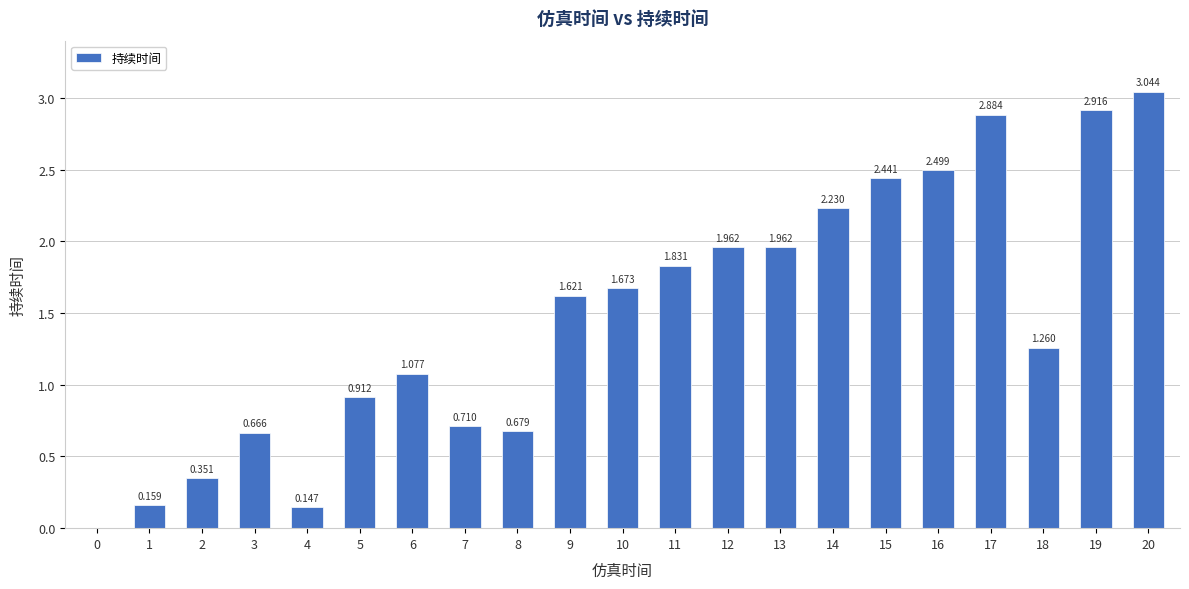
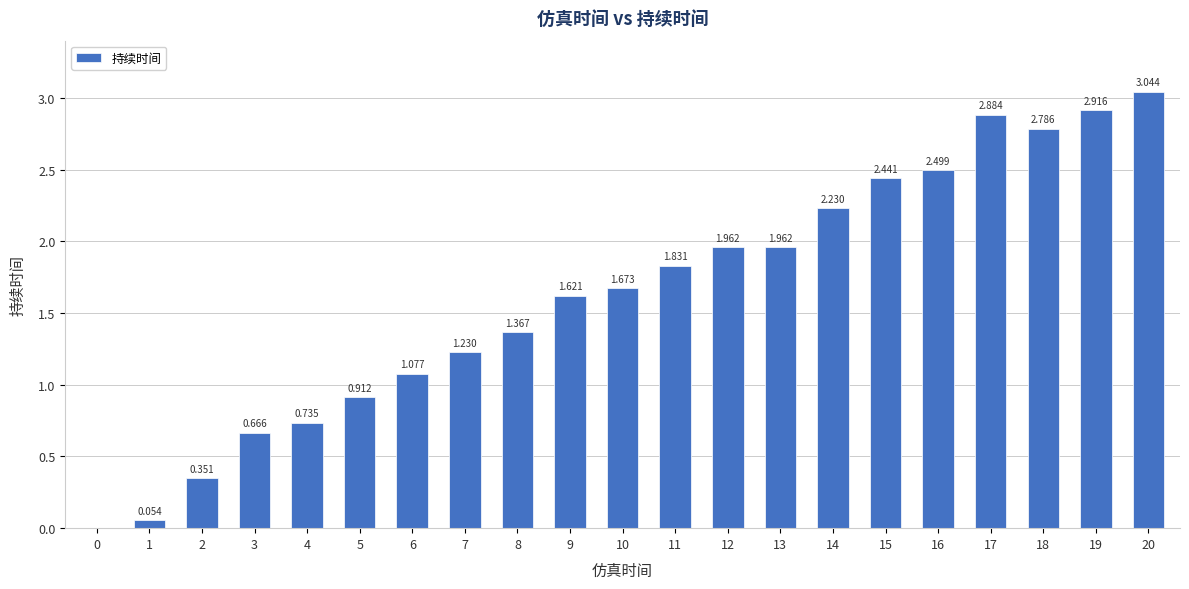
1: 0.159 -> 0.054
4: 0.147 -> 0.735
7: 0.710 -> 1.230
8: 0.679 -> 1.367
18: 1.260 -> 2.786
